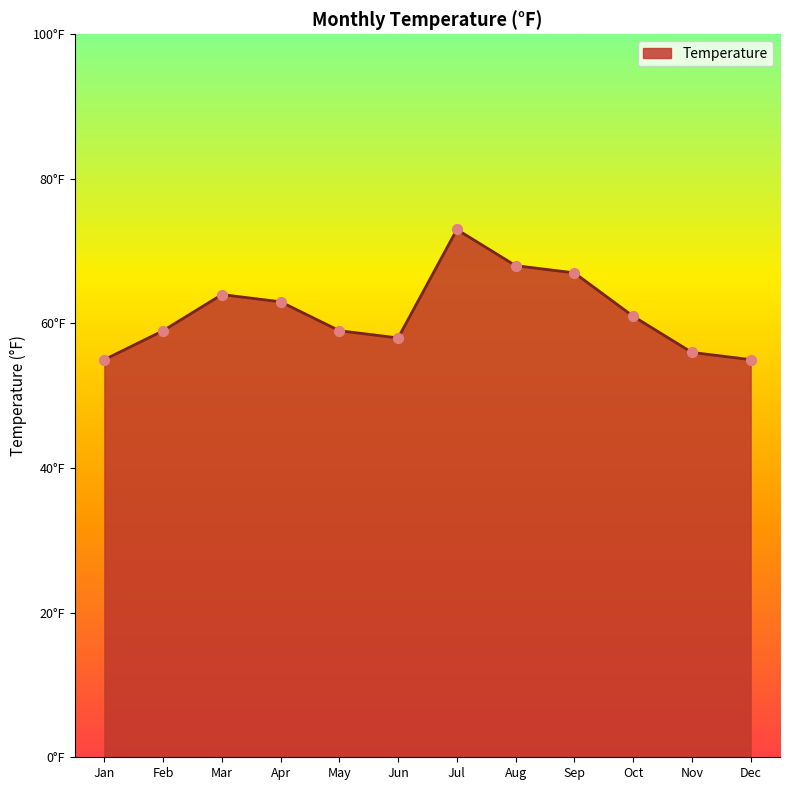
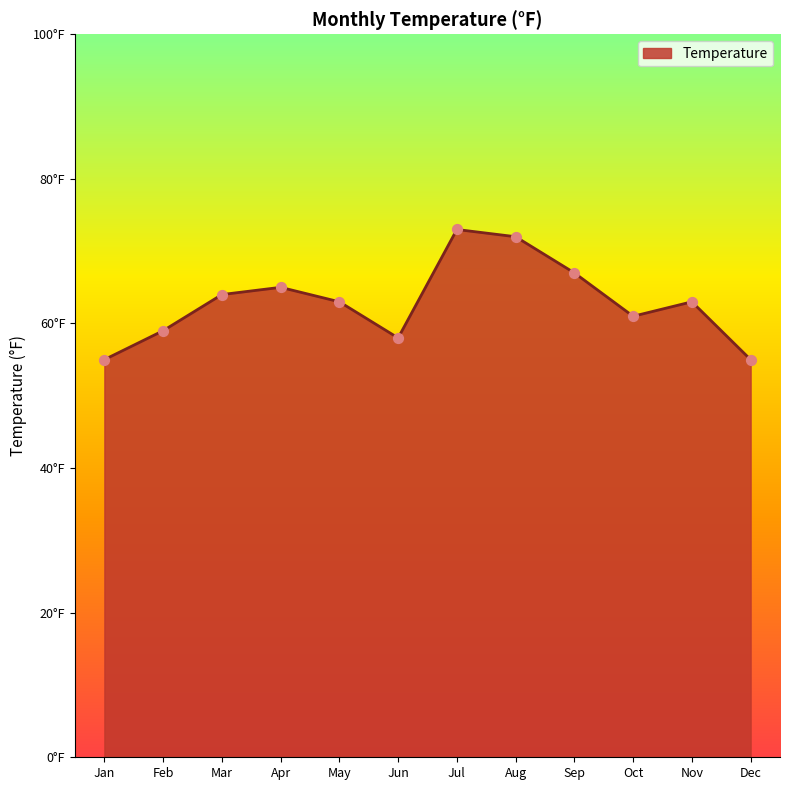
Apr: 63°F -> 65°F
May: 59°F -> 63°F
Aug: 68°F -> 72°F
Nov: 56°F -> 63°F
